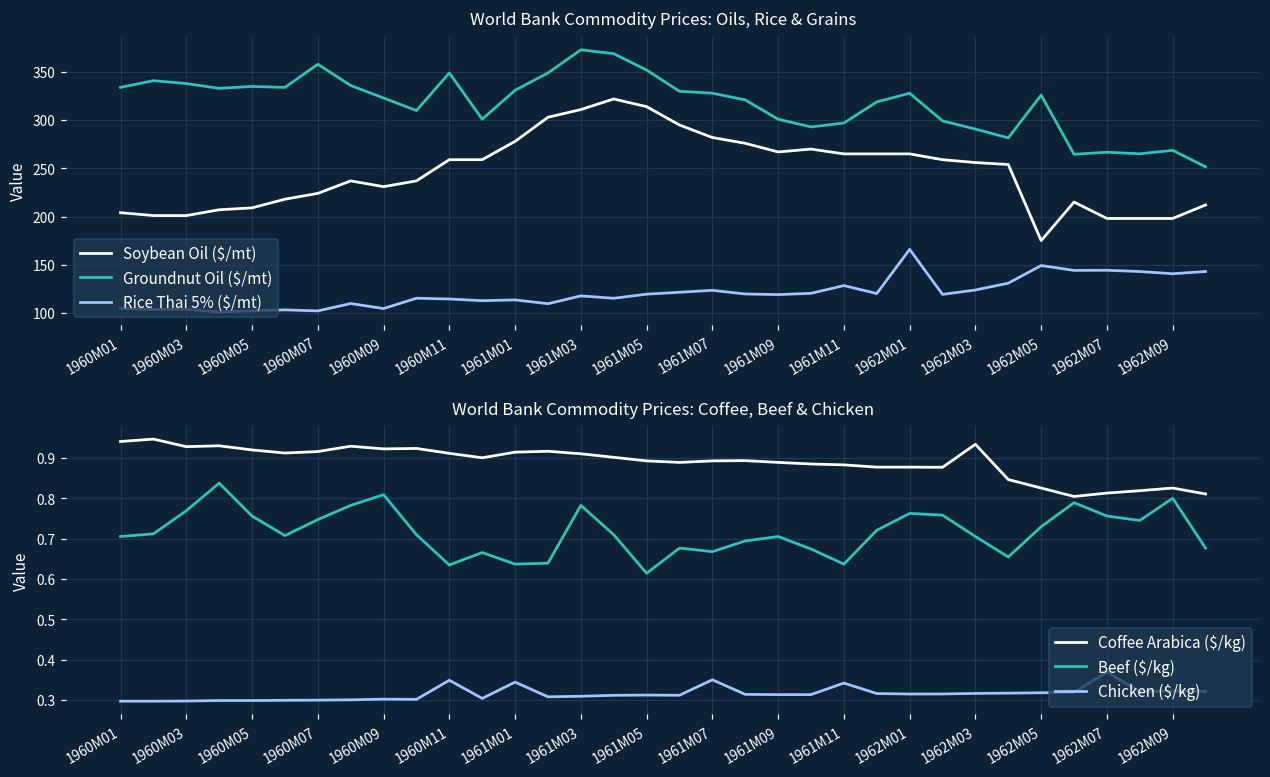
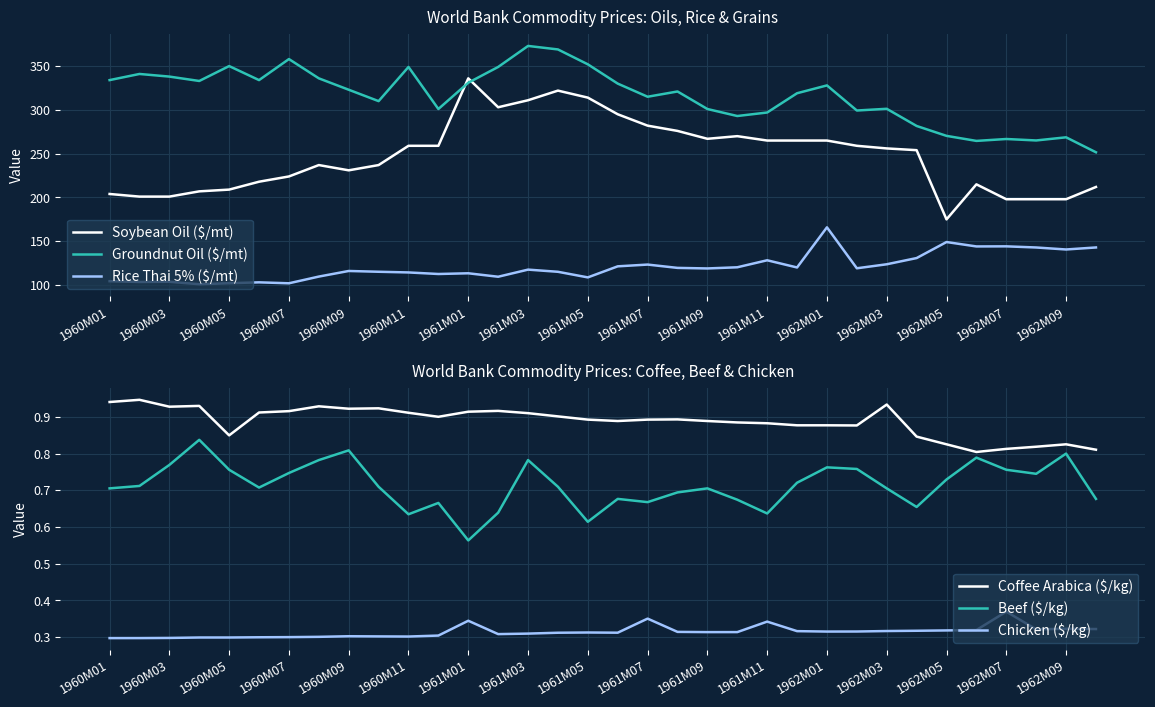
World Bank Commodity Prices: Oils, Rice & Grains, Groundnut Oil ($/mt), 1960M05: 340 -> 350
World Bank Commodity Prices: Oils, Rice & Grains, Rice Thai 5% ($/mt), 1960M09: 100 -> 120
World Bank Commodity Prices: Oils, Rice & Grains, Soybean Oil ($/mt), 1961M01: 280 -> 340
World Bank Commodity Prices: Oils, Rice & Grains, Rice Thai 5% ($/mt), 1961M05: 120 -> 110
World Bank Commodity Prices: Oils, Rice & Grains, Groundnut Oil ($/mt), 1961M07: 330 -> 320
World Bank Commodity Prices: Oils, Rice & Grains, Groundnut Oil ($/mt), 1962M03: 290 -> 300
World Bank Commodity Prices: Oils, Rice & Grains, Groundnut Oil ($/mt), 1962M05: 330 -> 270
World Bank Commodity Prices: Coffee, Beef & Chicken, Coffee Arabica ($/kg), 1960M05: 0.92 -> 0.85
World Bank Commodity Prices: Coffee, Beef & Chicken, Chicken ($/kg), 1960M11: 0.35 -> 0.30
World Bank Commodity Prices: Coffee, Beef & Chicken, Beef ($/kg), 1961M01: 0.64 -> 0.56
